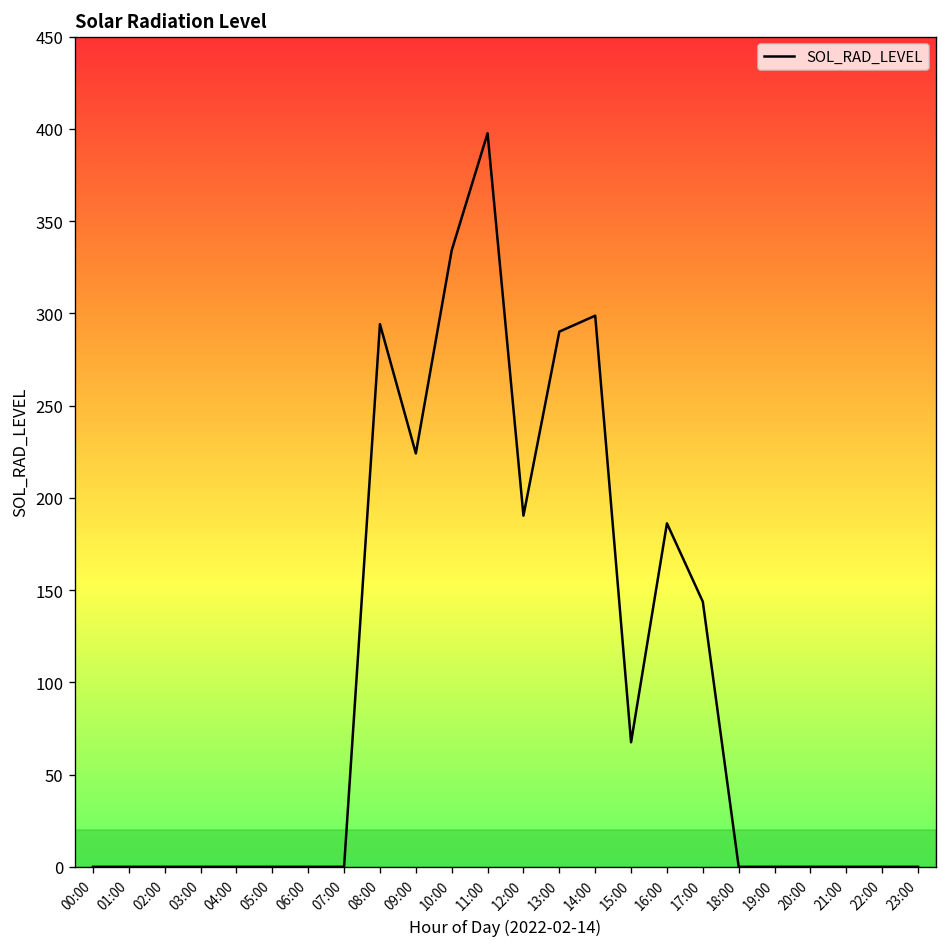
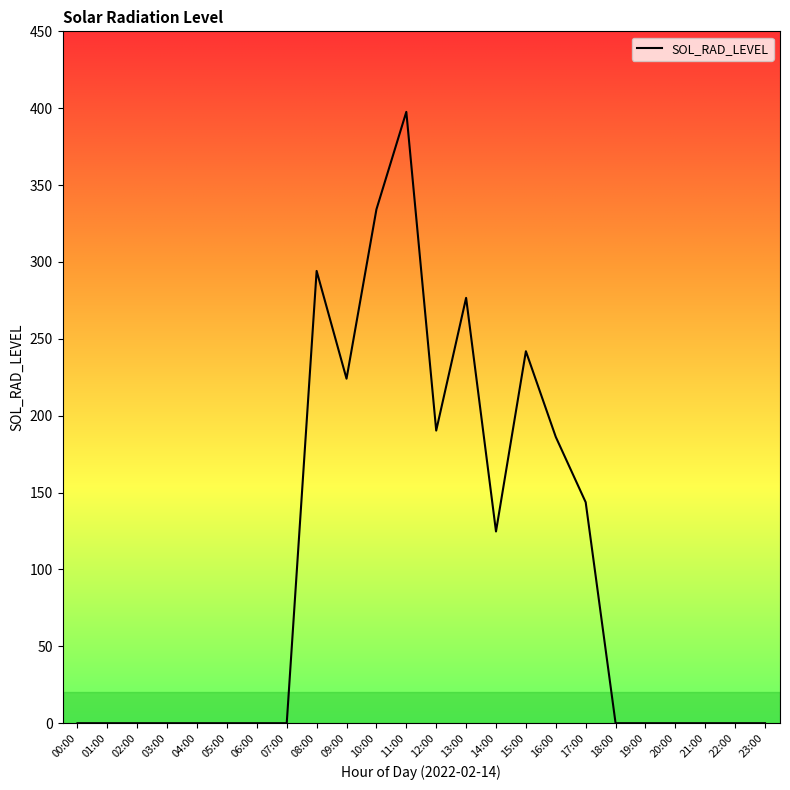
13:00: 290 -> 277
14:00: 299 -> 125
15:00: 68 -> 242
